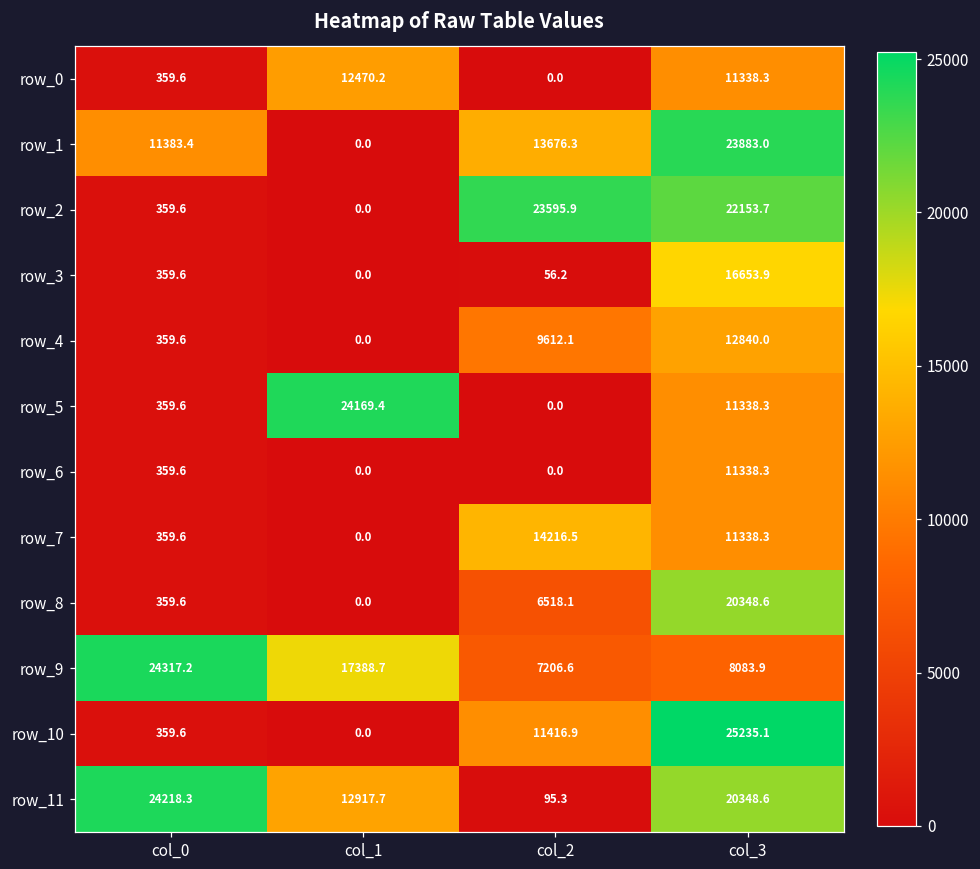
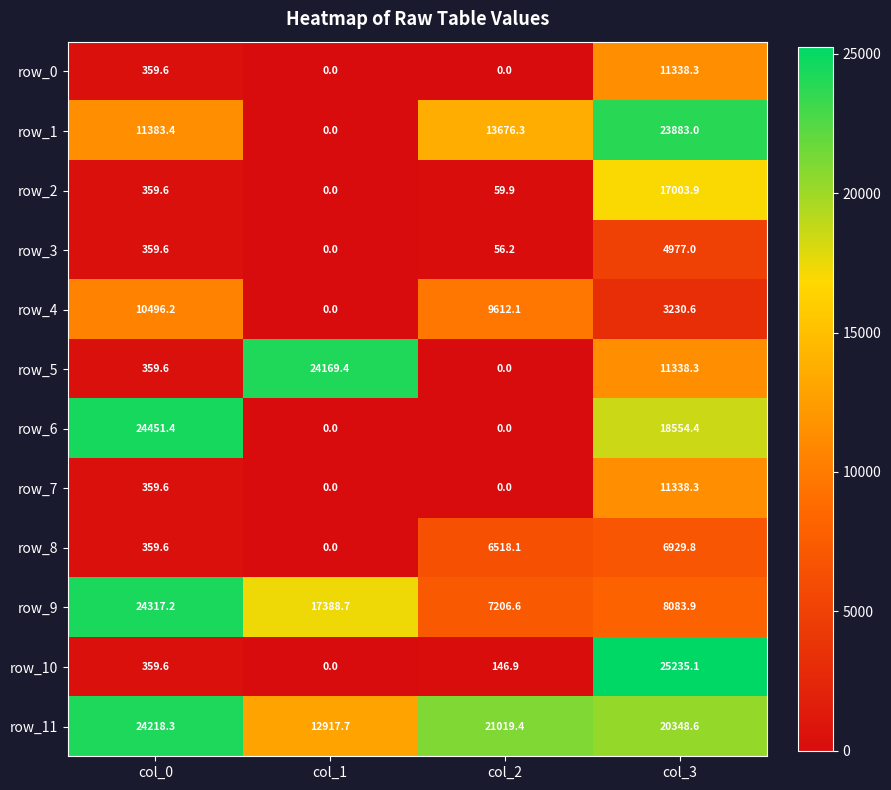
row_0, col_1: 12470.2 -> 0.0
row_2, col_2: 23595.9 -> 59.9
row_2, col_3: 22153.7 -> 17003.9
row_3, col_3: 16653.9 -> 4977.0
row_4, col_0: 359.6 -> 10496.2
row_4, col_3: 12840.0 -> 3230.6
row_6, col_0: 359.6 -> 24451.4
row_6, col_3: 11338.3 -> 18554.4
row_7, col_2: 14216.5 -> 0.0
row_8, col_3: 20348.6 -> 6929.8
row_10, col_2: 11416.9 -> 146.9
row_11, col_2: 95.3 -> 21019.4
